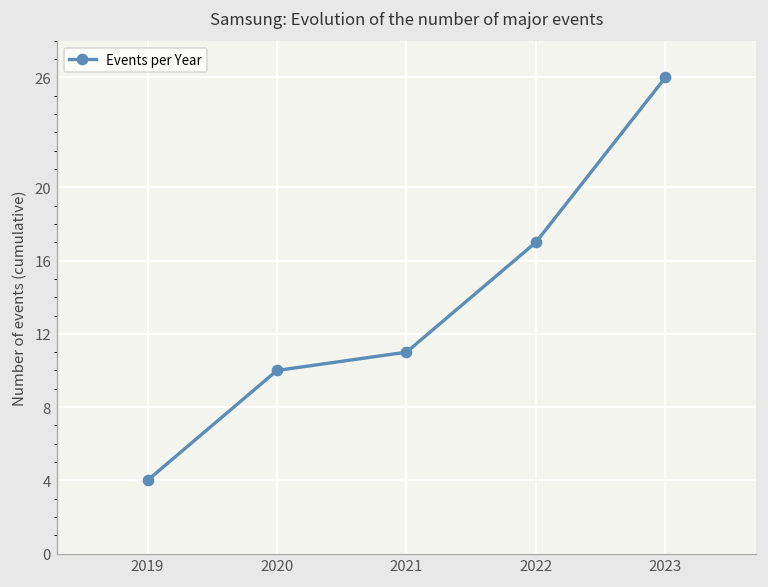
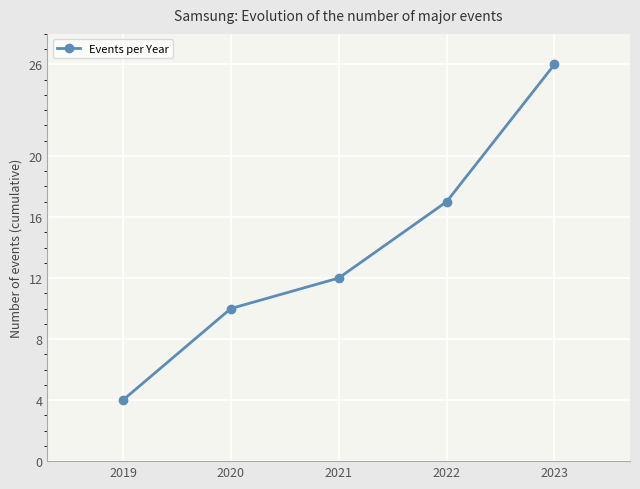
2021: 11 -> 12
